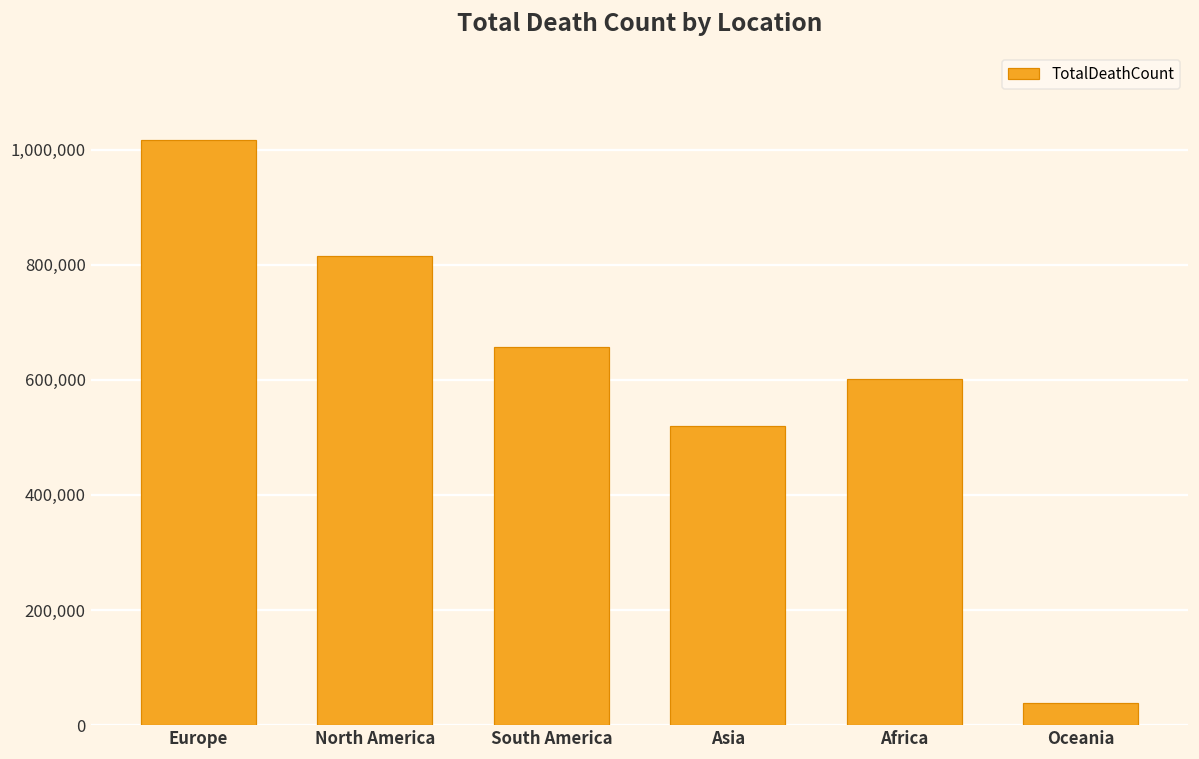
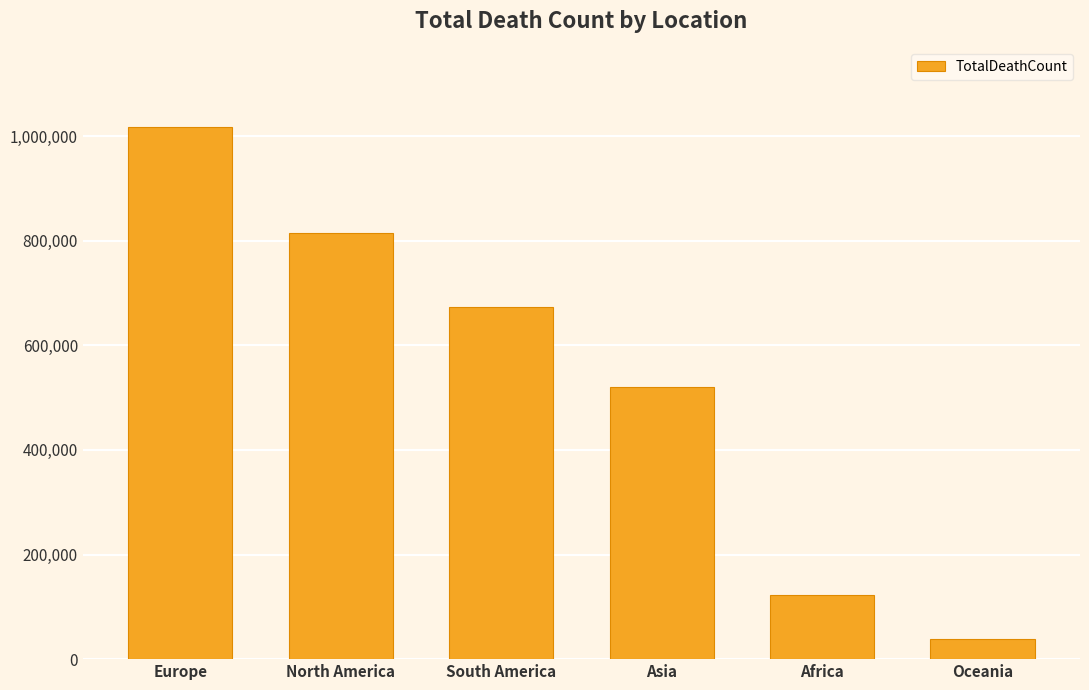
South America: 660,000 -> 670,000
Africa: 600,000 -> 120,000
